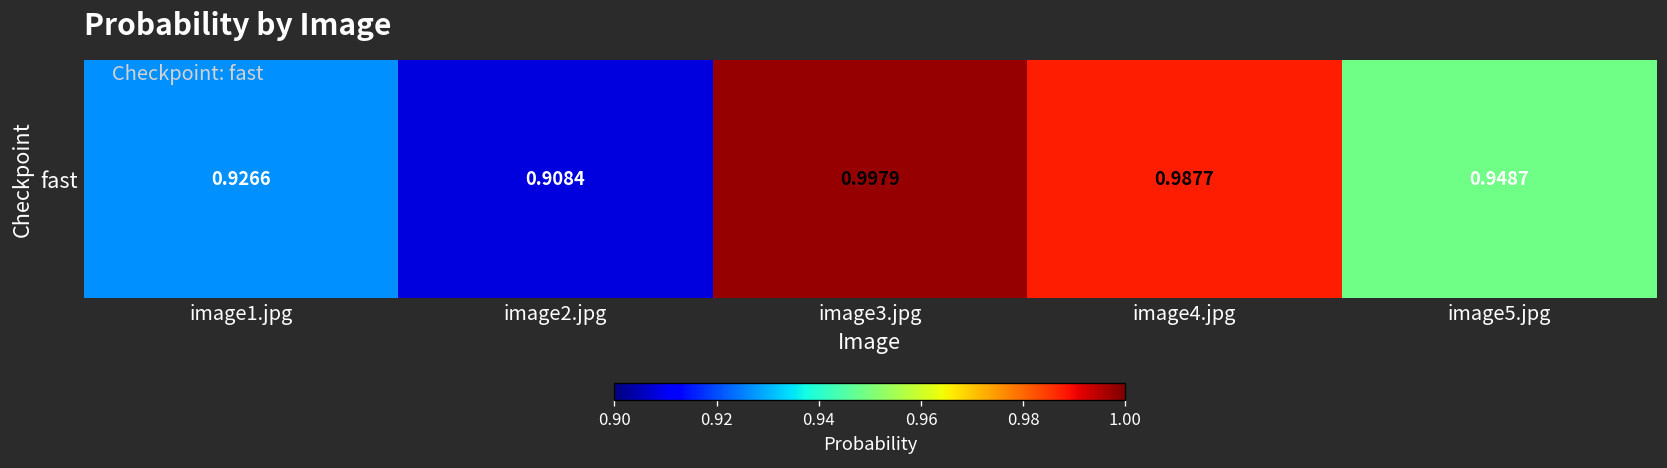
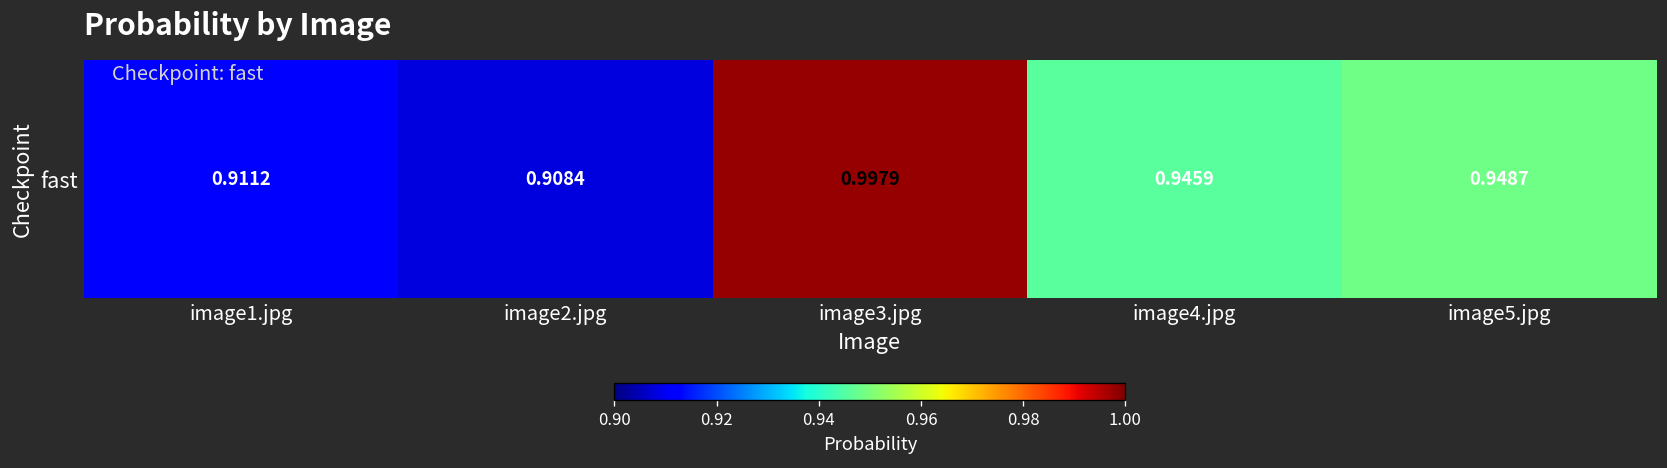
fast, image1.jpg: 0.9266 -> 0.9112
fast, image4.jpg: 0.9877 -> 0.9459
